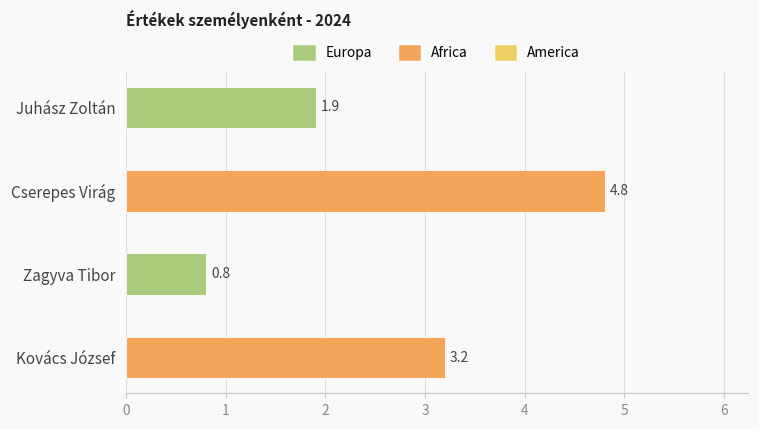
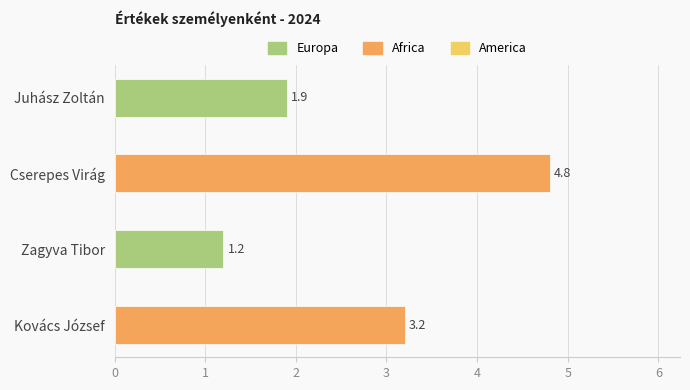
Zagyva Tibor: 0.8 -> 1.2
